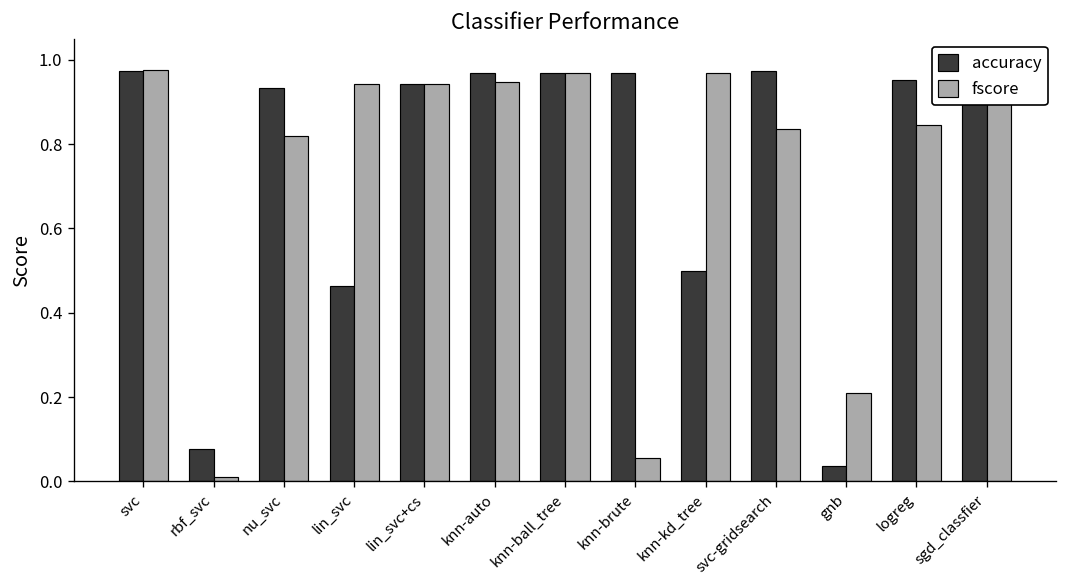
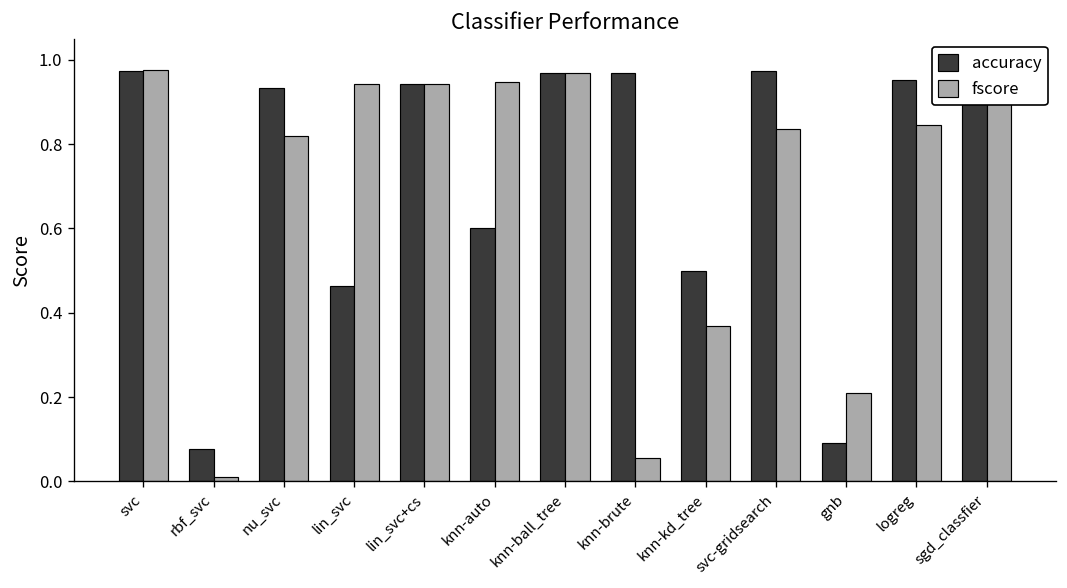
accuracy, knn-auto: 0.97 -> 0.60
fscore, knn-kd_tree: 0.97 -> 0.37
accuracy, gnb: 0.04 -> 0.09
